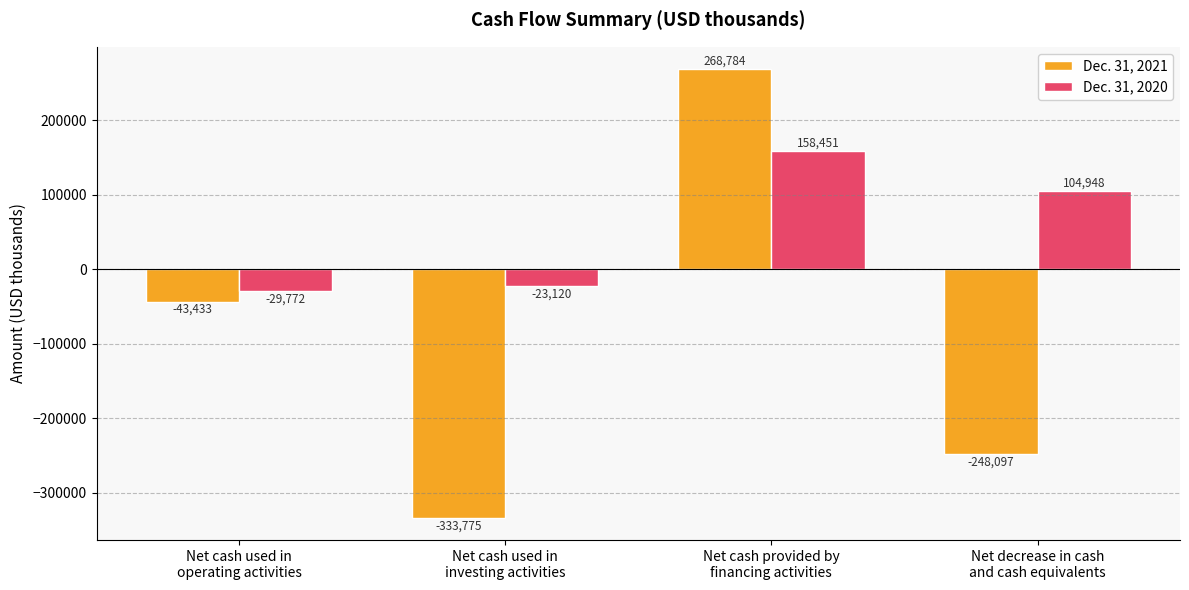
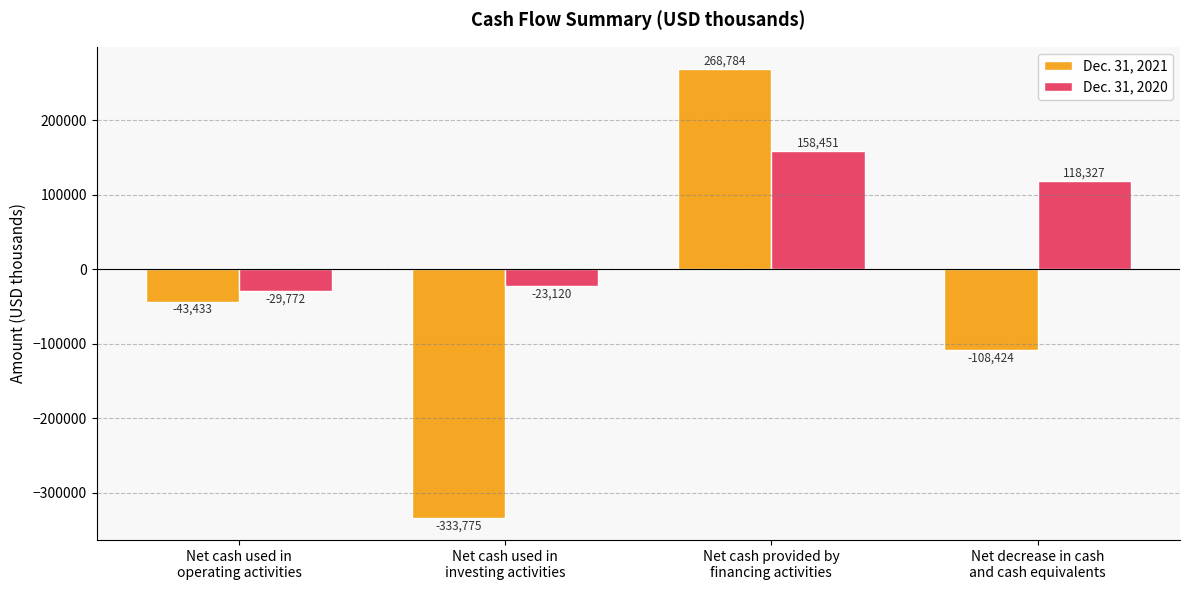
Dec. 31, 2021, Net decrease in cash and cash equivalents: -248,097 -> -108,424
Dec. 31, 2020, Net decrease in cash and cash equivalents: 104,948 -> 118,327
